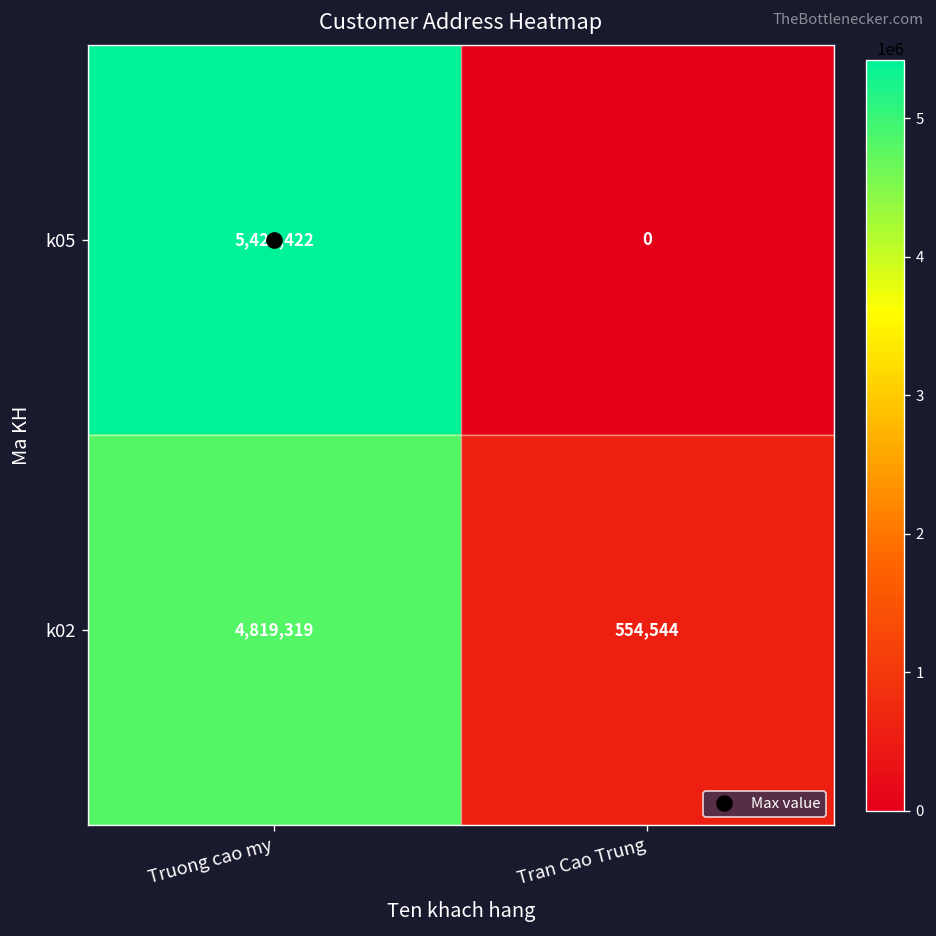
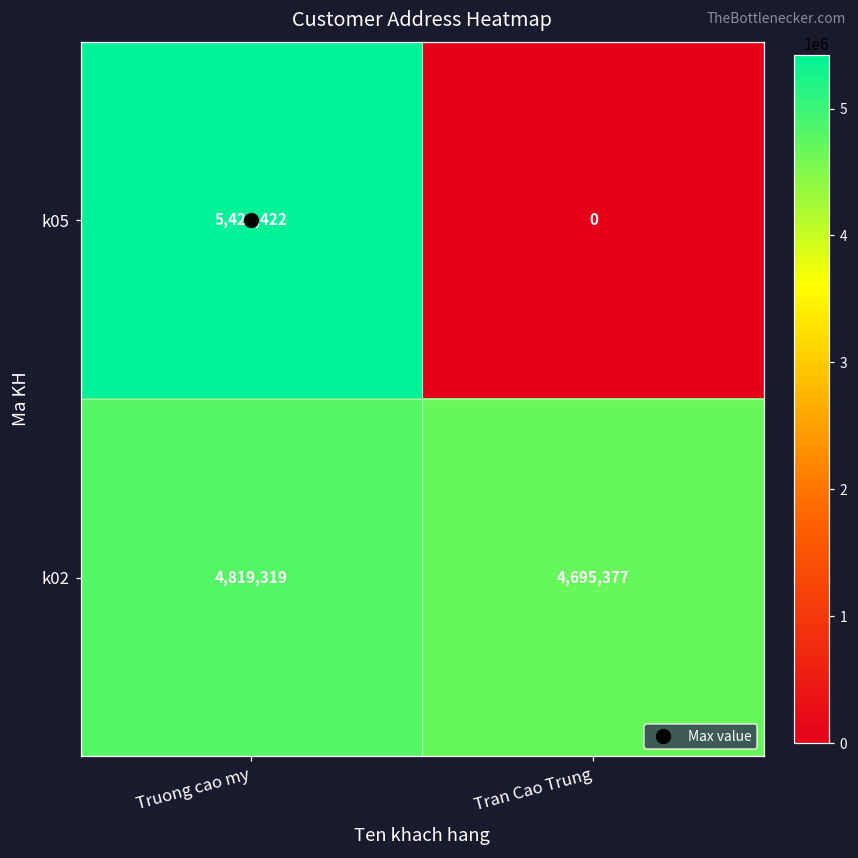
k02, Tran Cao Trung: 554,544 -> 4,695,377
